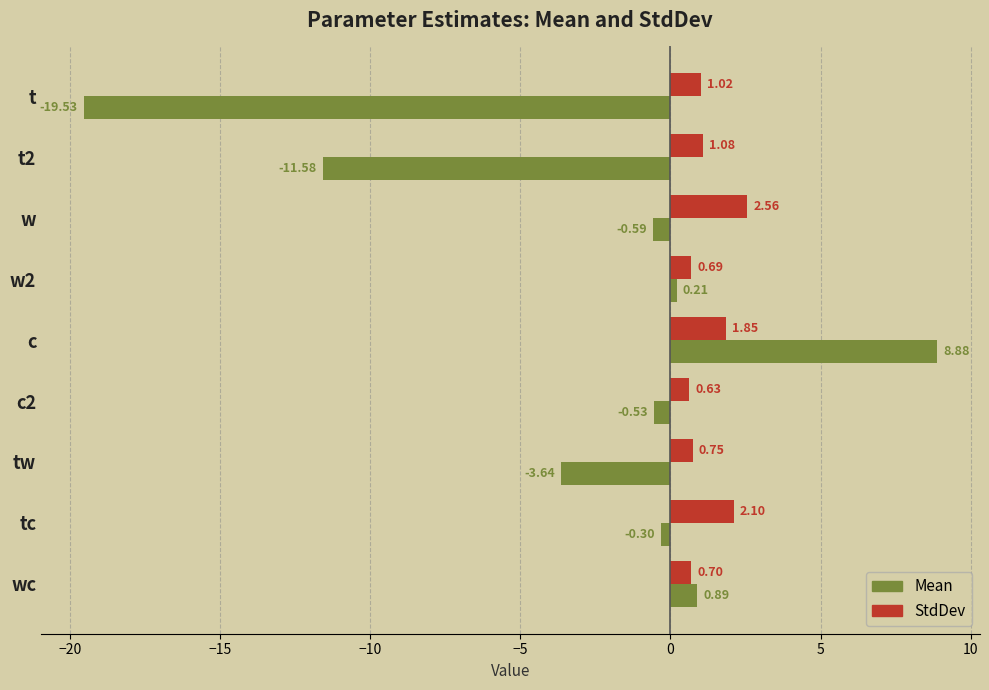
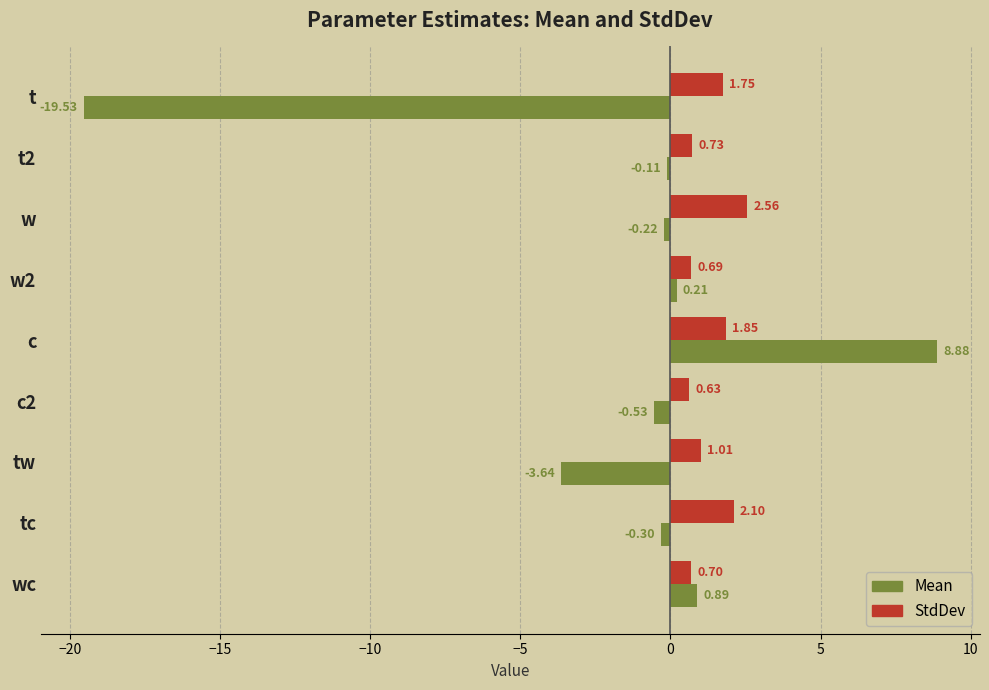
StdDev, t: 1.02 -> 1.75
StdDev, t2: 1.08 -> 0.73
Mean, t2: -11.58 -> -0.11
Mean, w: -0.59 -> -0.22
StdDev, tw: 0.75 -> 1.01
